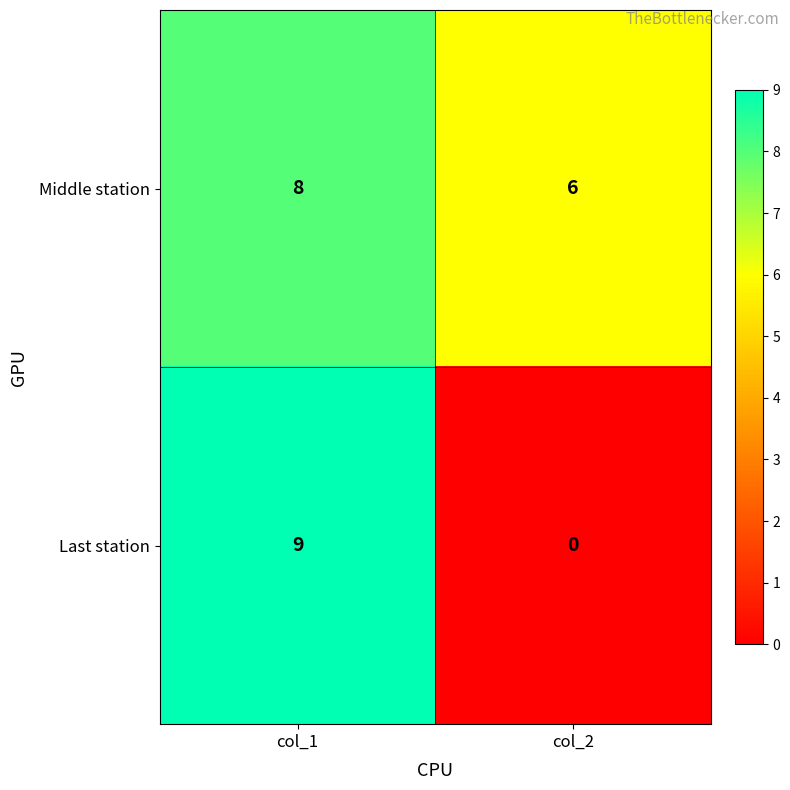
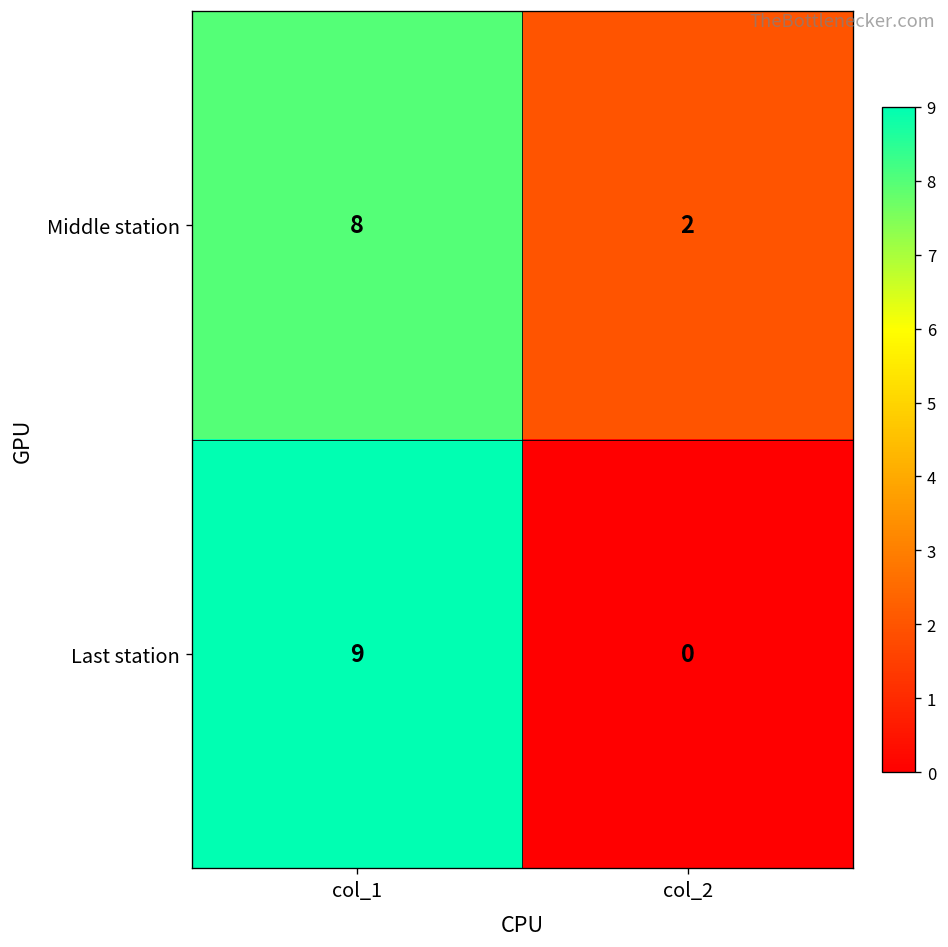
Middle station, col_2: 6 -> 2
